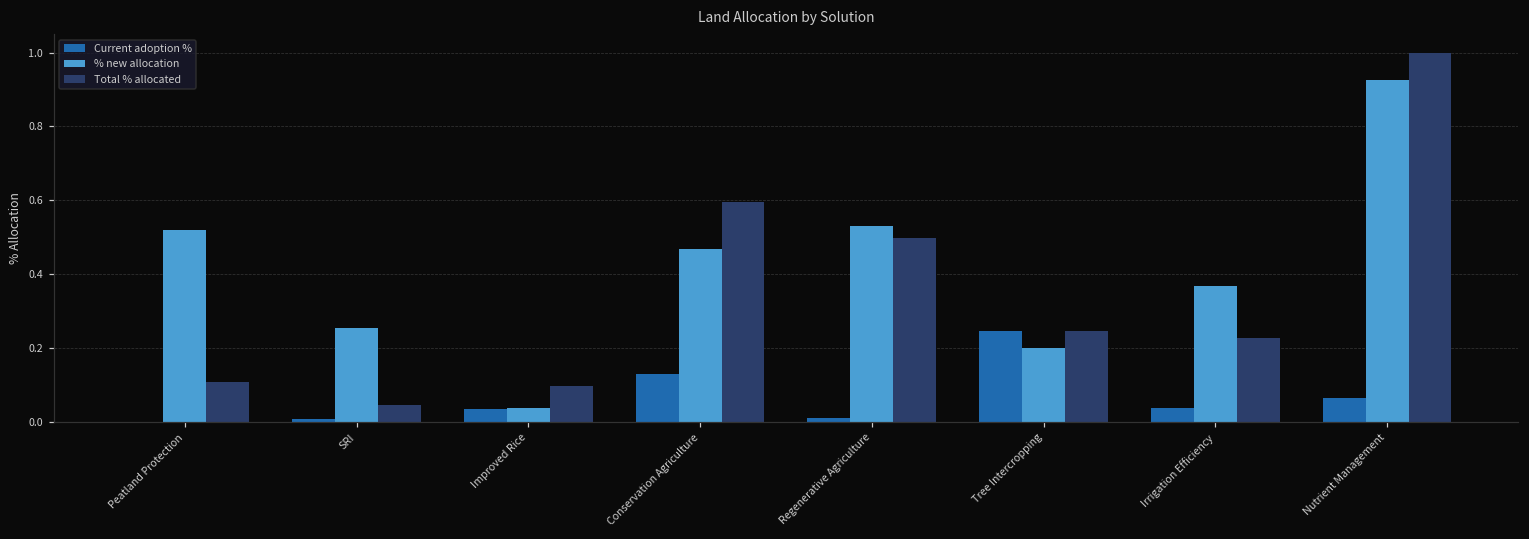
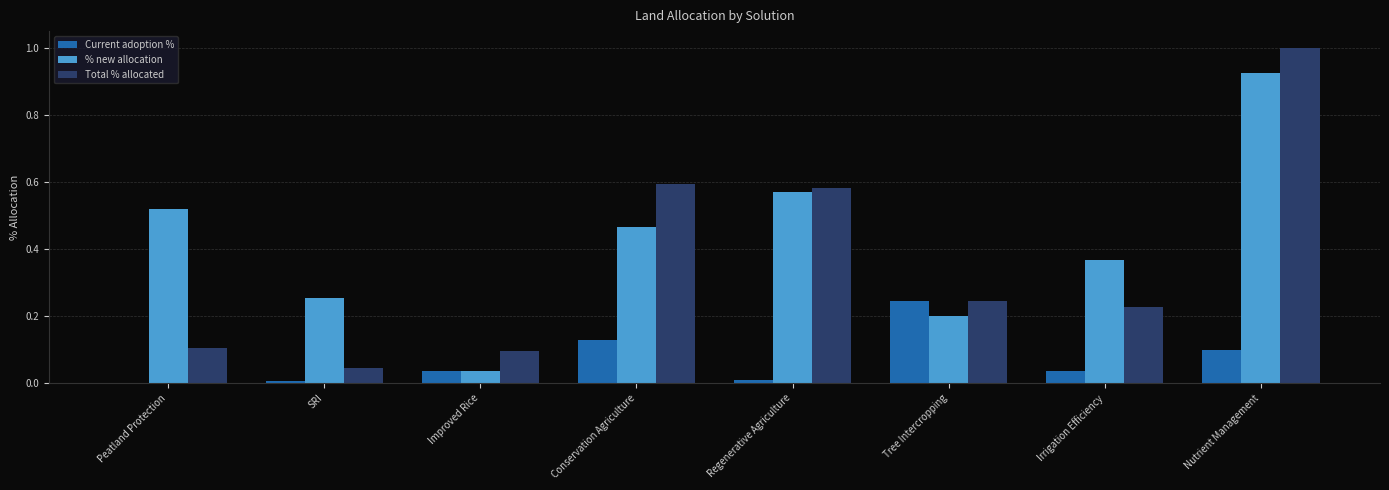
% new allocation, Regenerative Agriculture: 0.53 -> 0.57
Total % allocated, Regenerative Agriculture: 0.50 -> 0.58
Current adoption %, Nutrient Management: 0.06 -> 0.10
